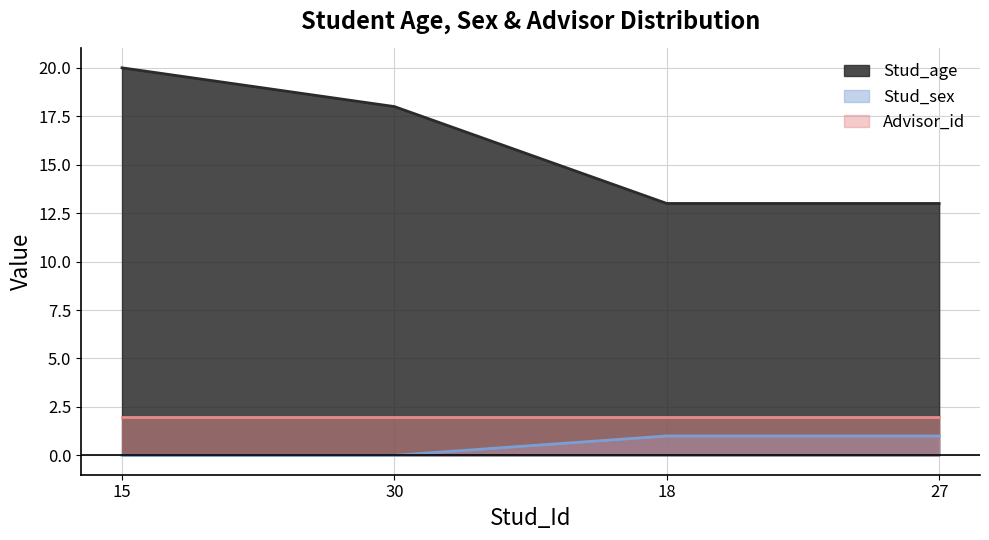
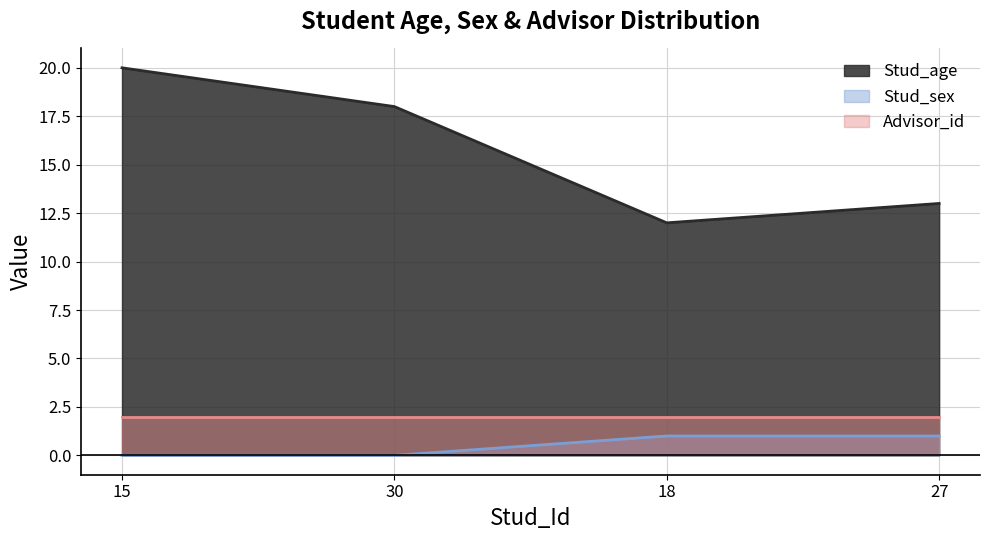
Stud_age, 18: 13 -> 12
